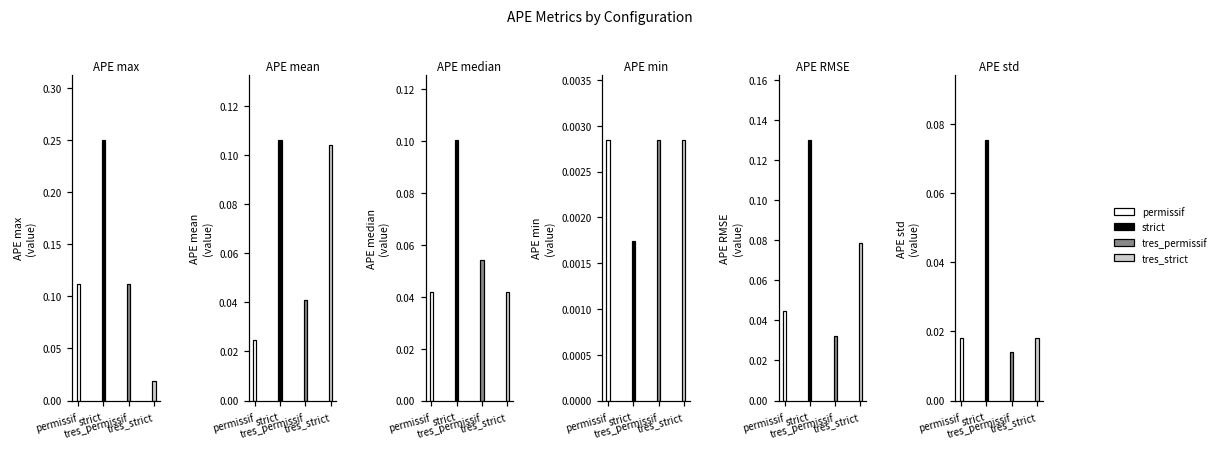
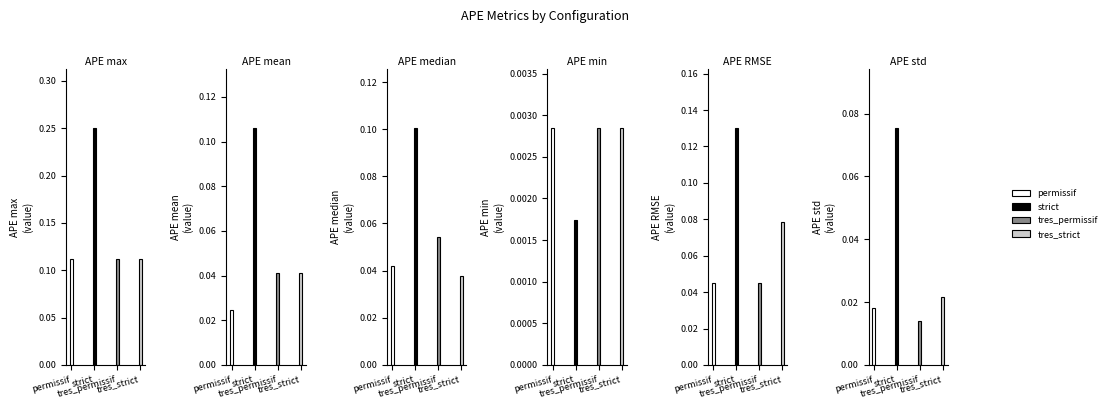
APE max, tres_strict: 0.02 -> 0.11
APE mean, tres_strict: 0.104 -> 0.041
APE median, tres_strict: 0.042 -> 0.038
APE RMSE, tres_permissif: 0.032 -> 0.045
APE std, tres_strict: 0.018 -> 0.022
